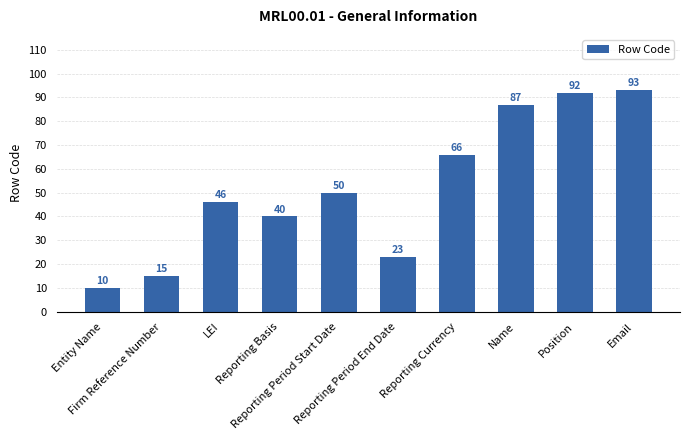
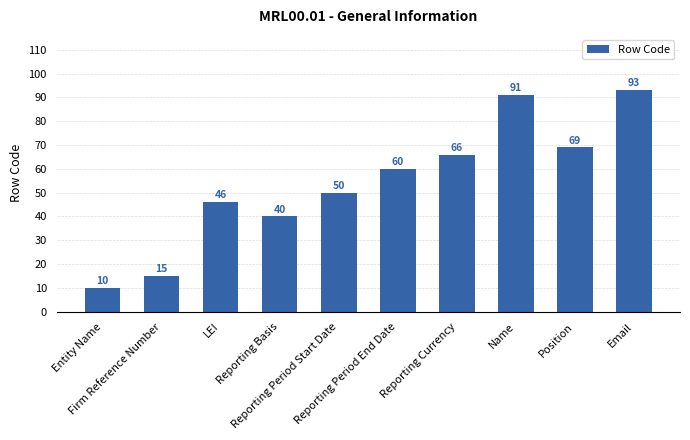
Reporting Period End Date: 23 -> 60
Name: 87 -> 91
Position: 92 -> 69
